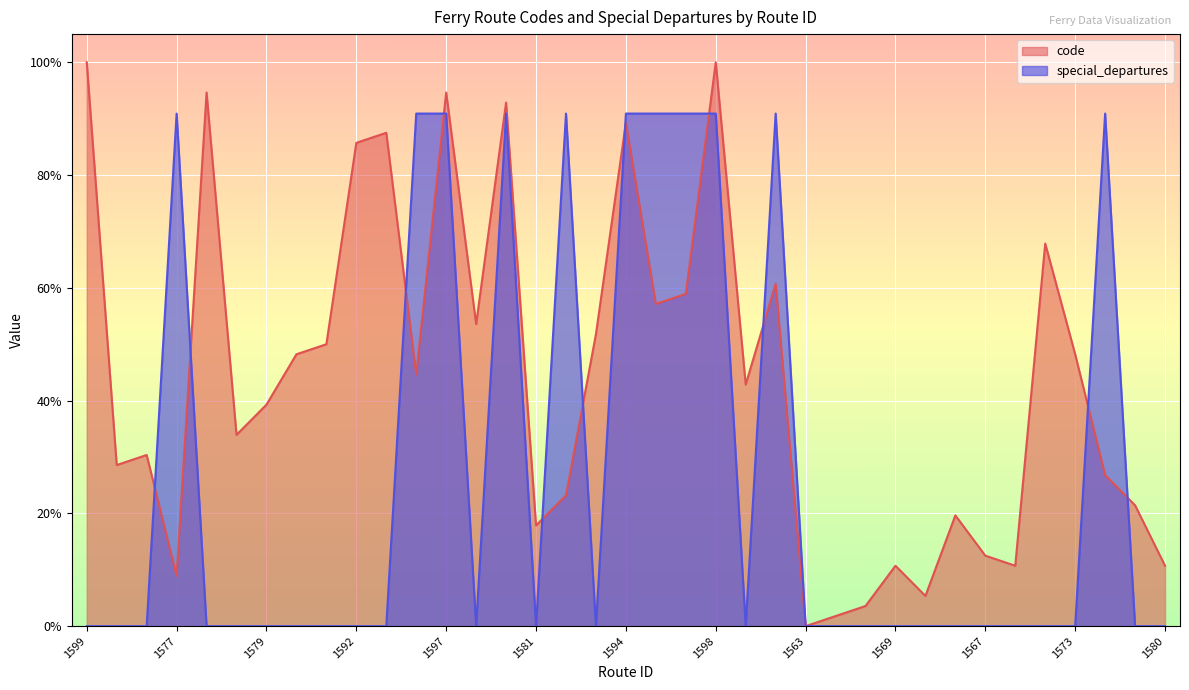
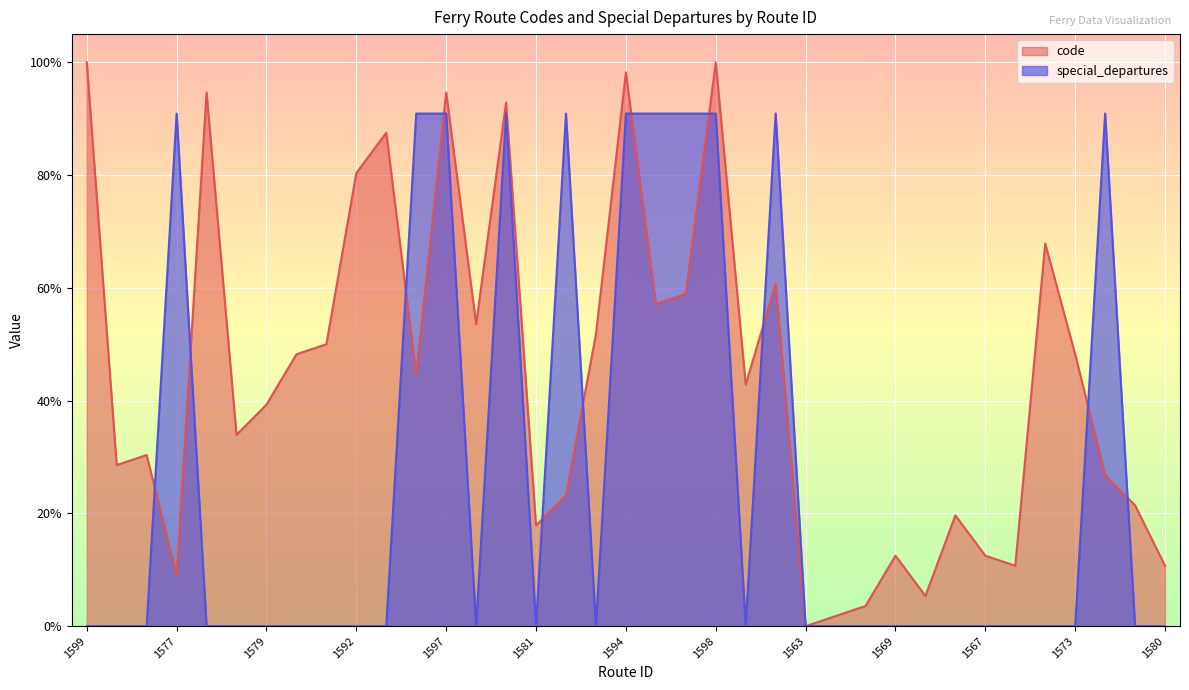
code, 1592: 86% -> 80%
code, 1594: 89% -> 98%
code, 1569: 11% -> 13%
